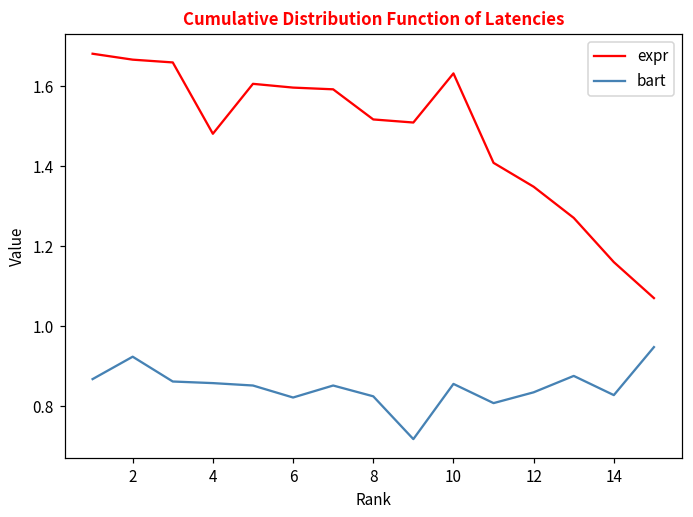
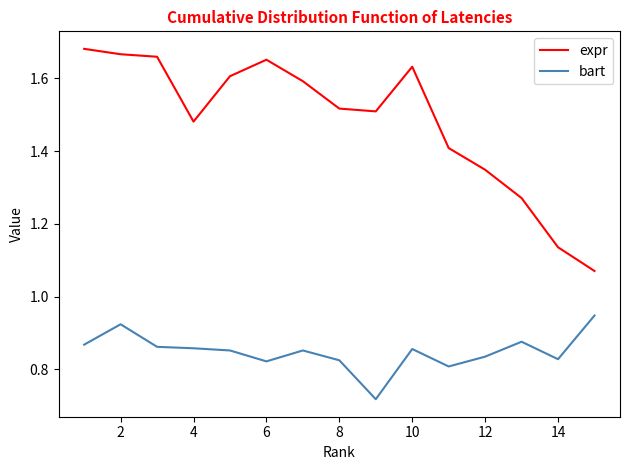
expr, 6: 1.60 -> 1.65
expr, 14: 1.16 -> 1.14
